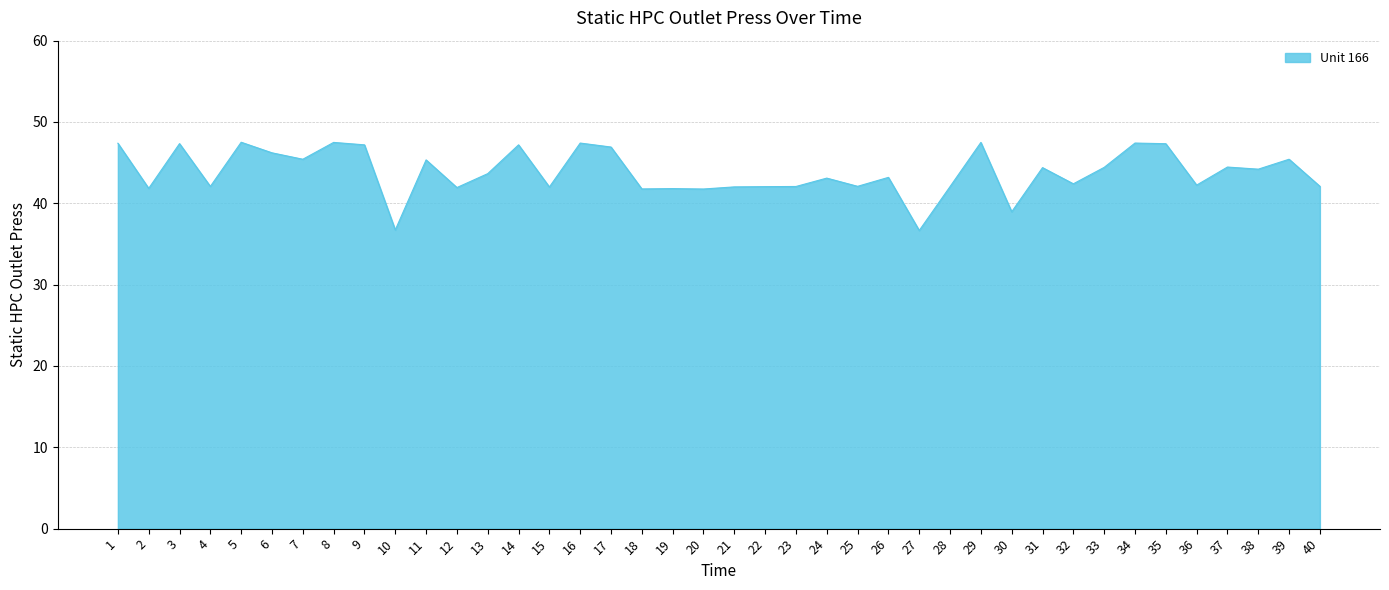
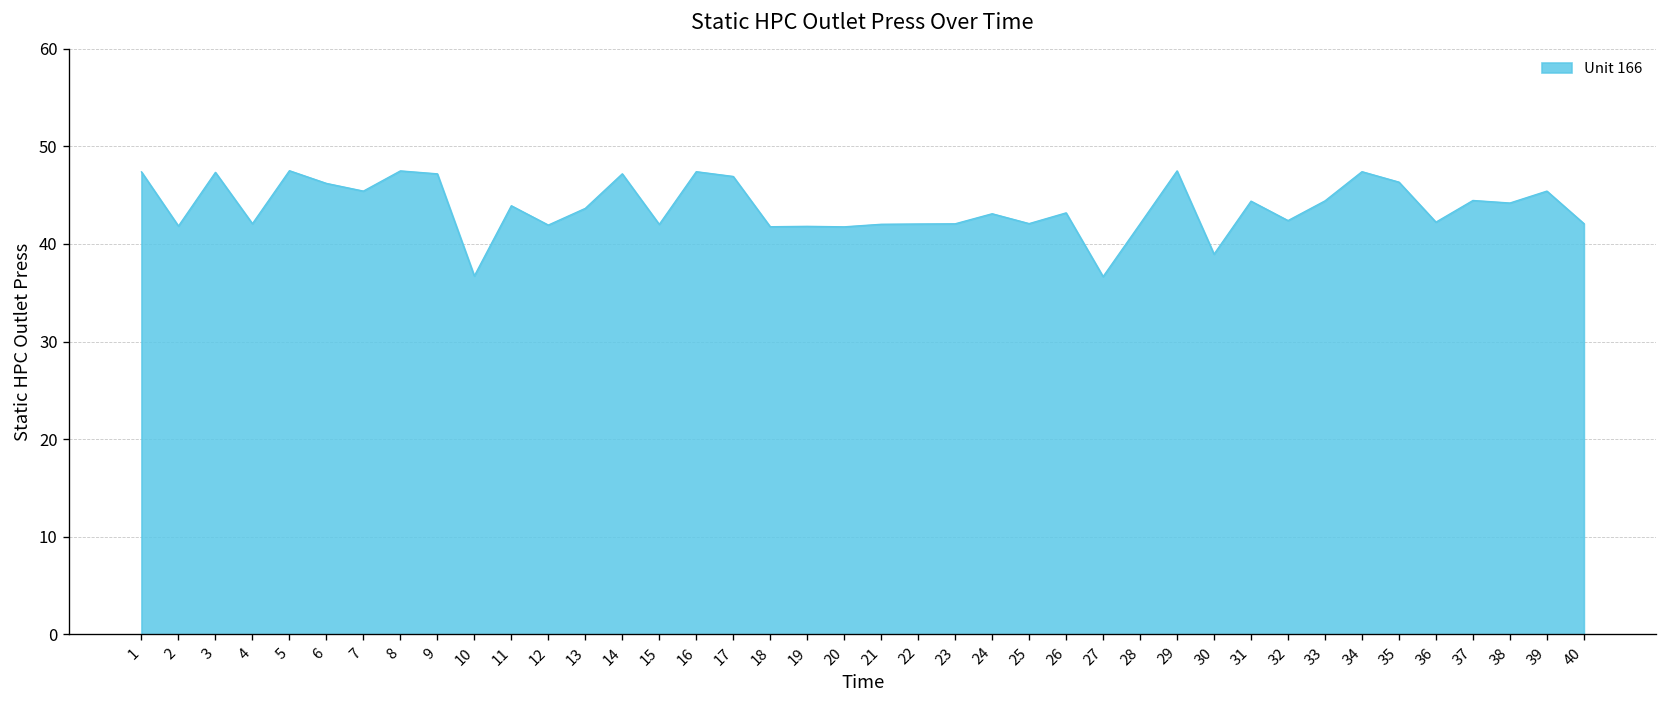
11: 45 -> 44
35: 47 -> 46
